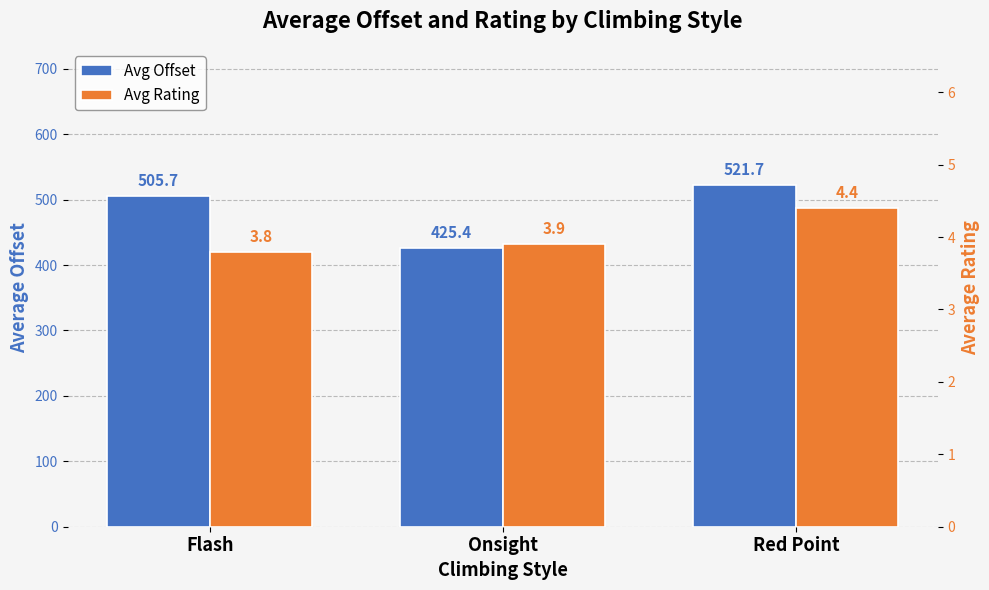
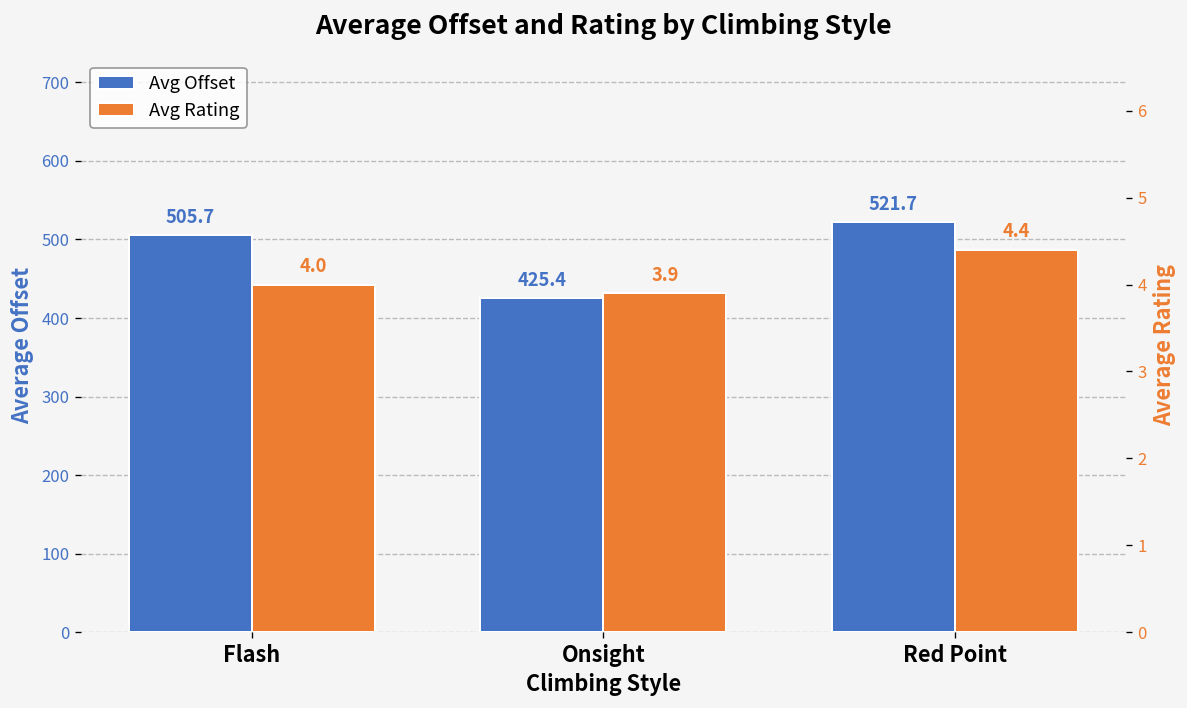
Avg Rating, Flash: 3.8 -> 4.0
